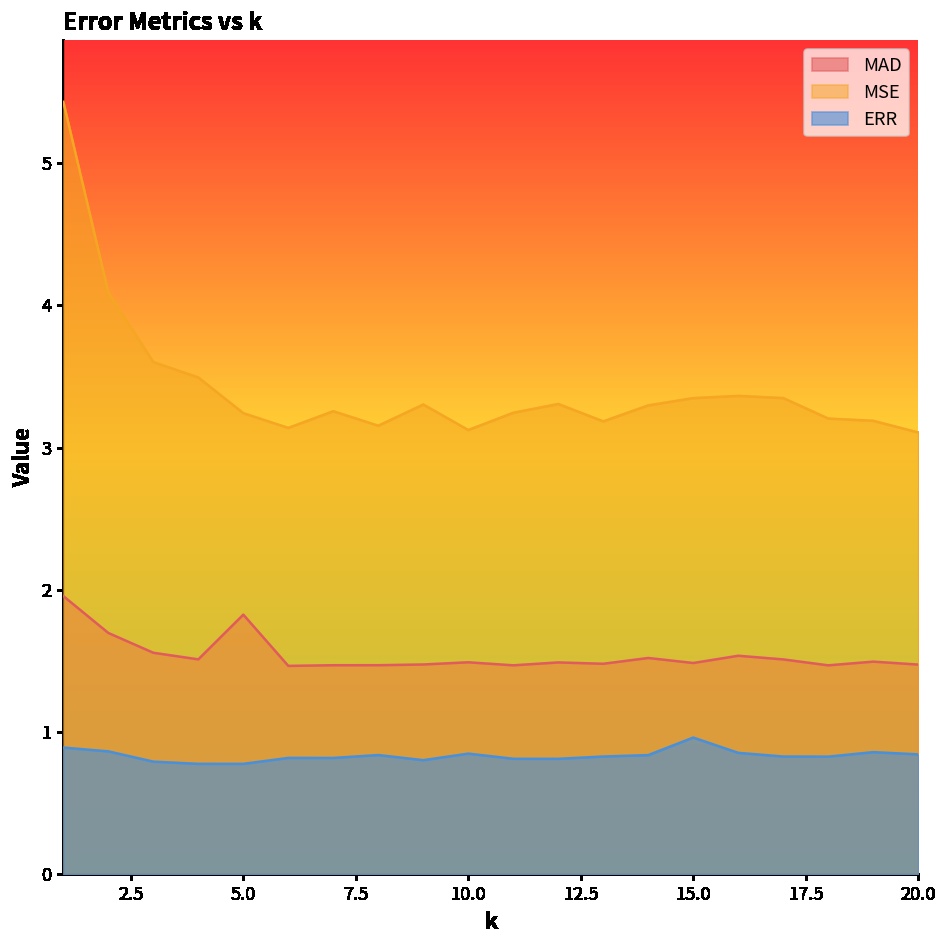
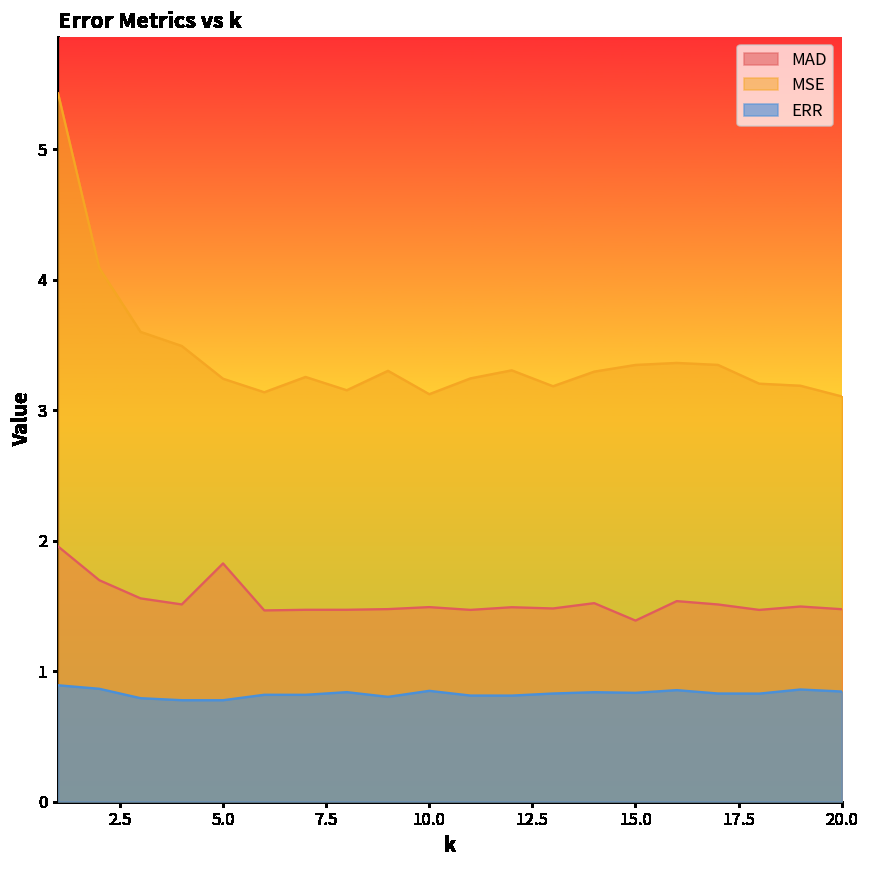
MAD, 15.0: 1.49 -> 1.39
ERR, 15.0: 0.96 -> 0.83
